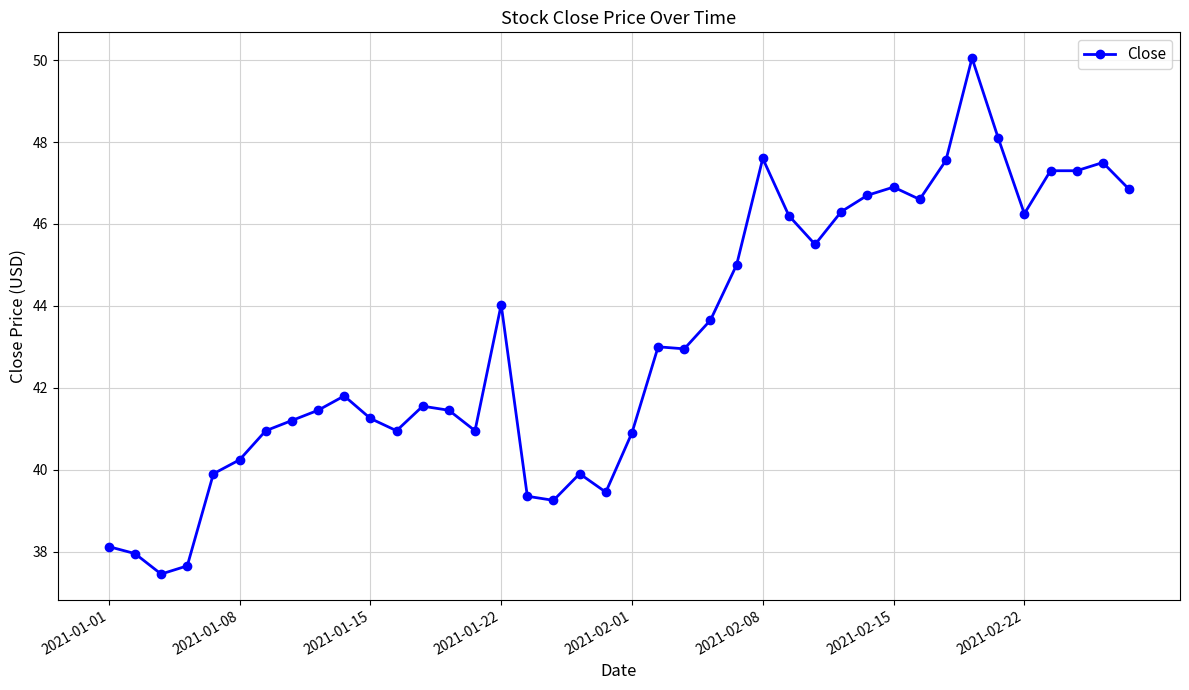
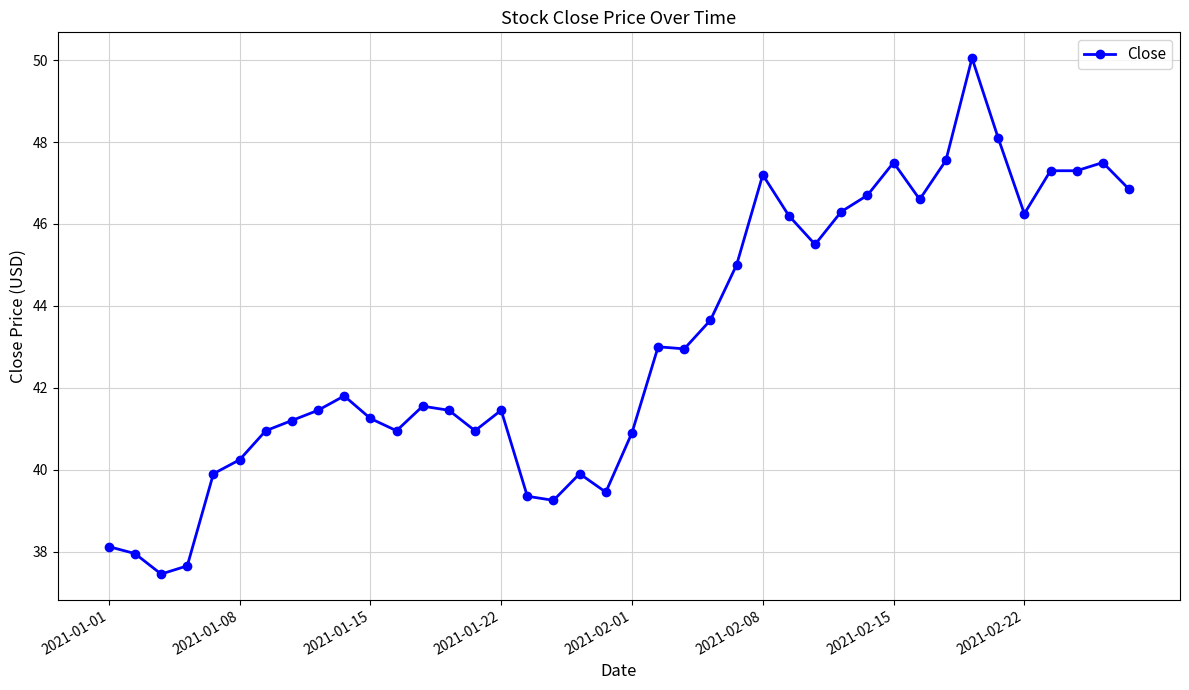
2021-01-22: 44.0 -> 41.5
2021-02-08: 47.6 -> 47.2
2021-02-15: 46.9 -> 47.5
